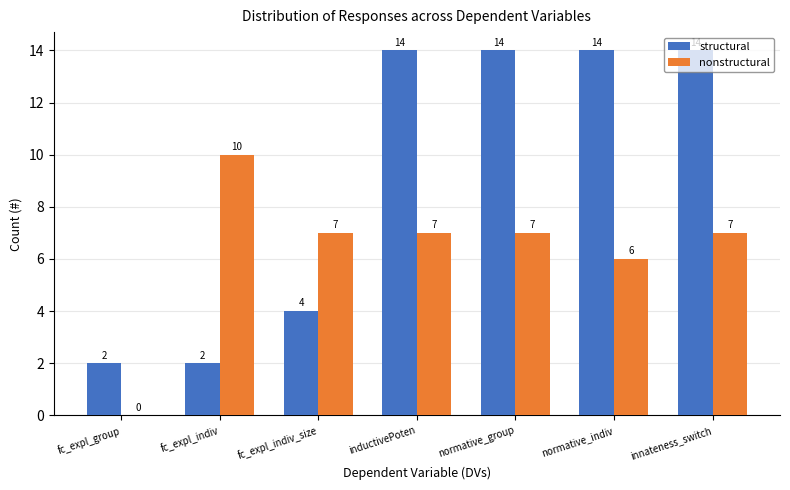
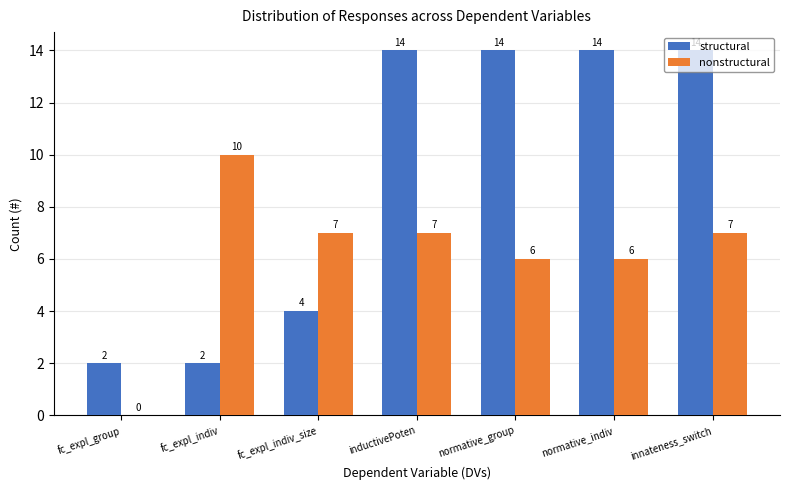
nonstructural, normative_group: 7 -> 6
